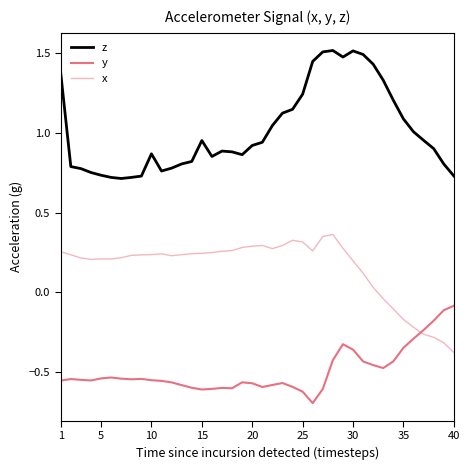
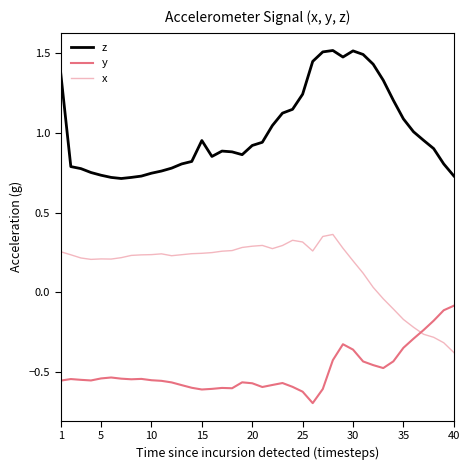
z, 10: 0.87 -> 0.75
